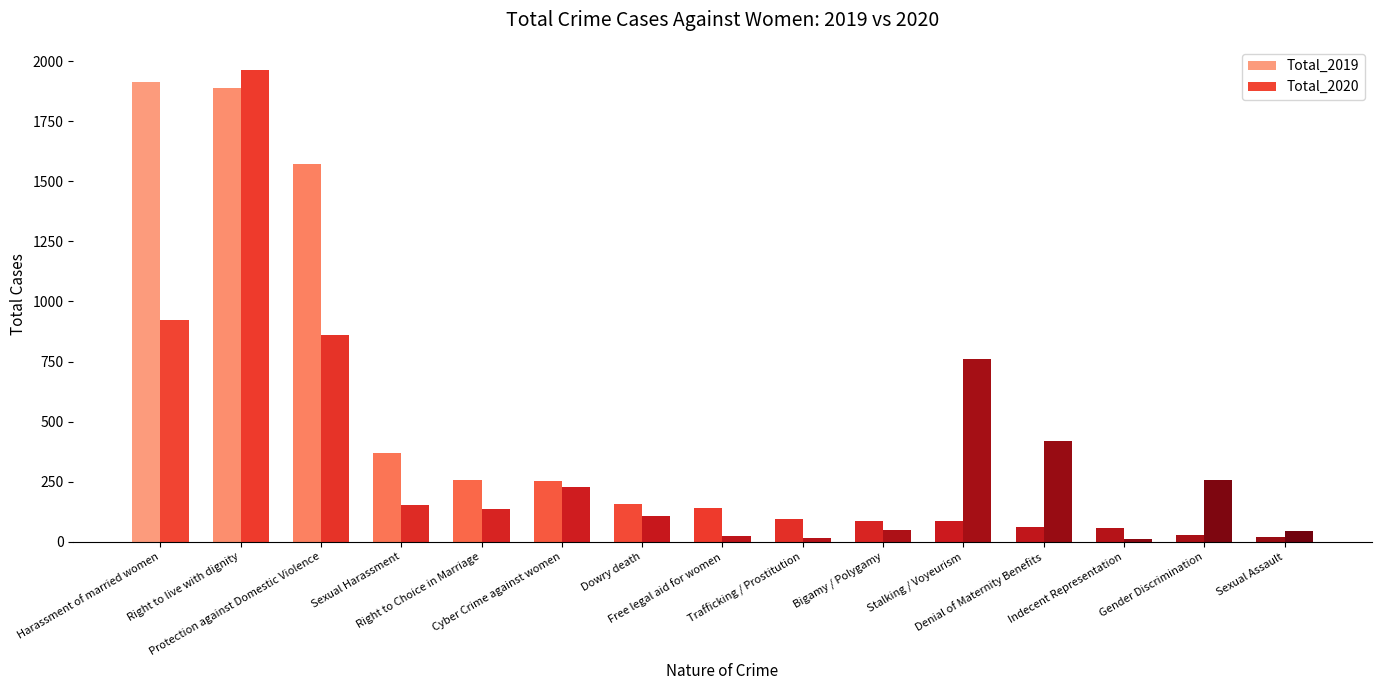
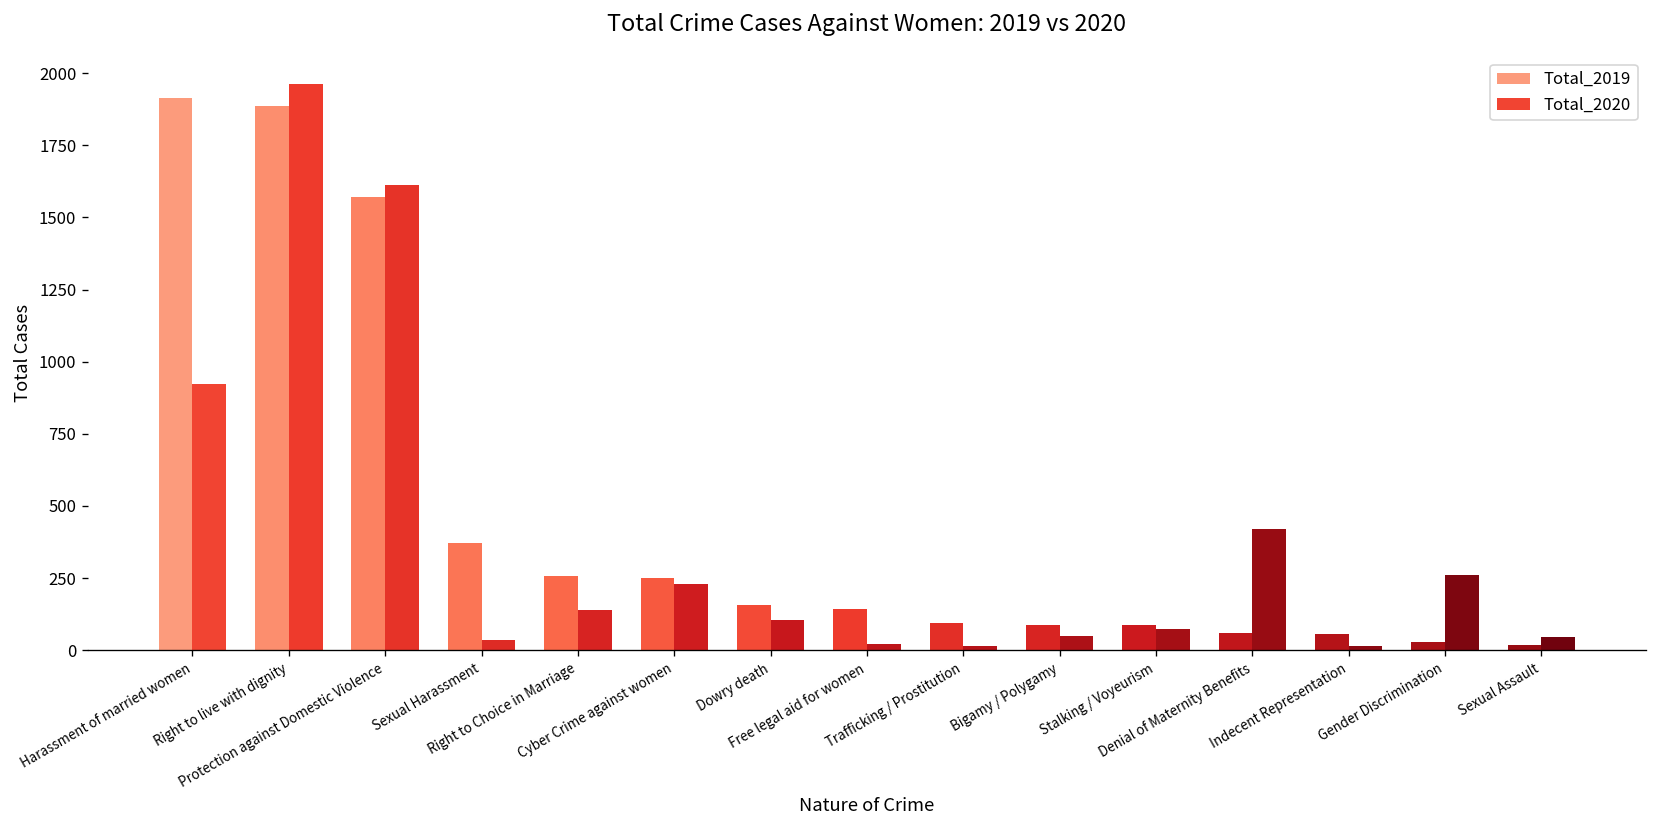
Total_2020, Protection against Domestic Violence: 860 -> 1610
Total_2020, Sexual Harassment: 150 -> 40
Total_2020, Stalking / Voyeurism: 760 -> 70
